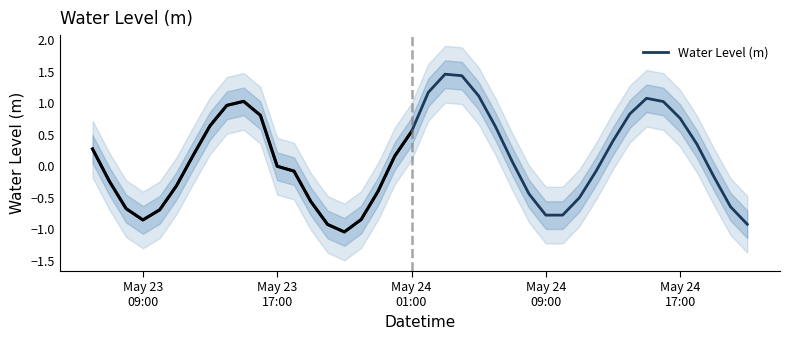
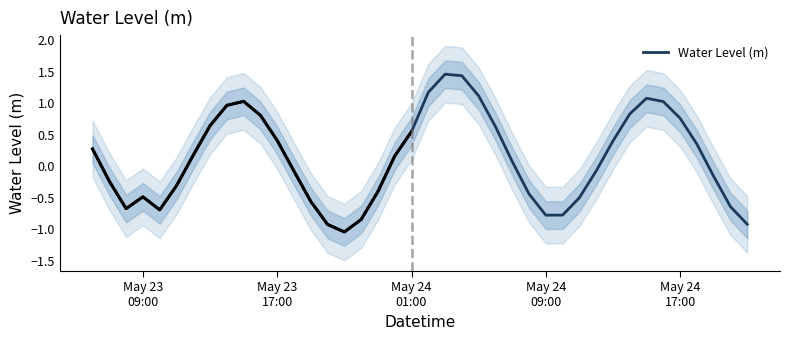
Water Level (m), May 23 09:00: -0.8 -> -0.5
Water Level (m), May 23 17:00: 0.0 -> 0.4
